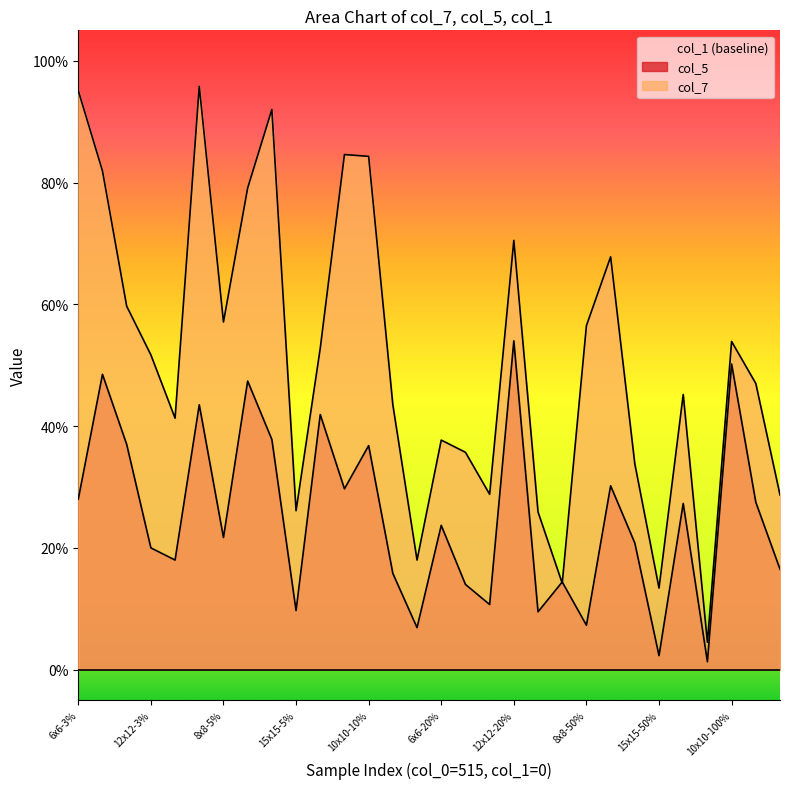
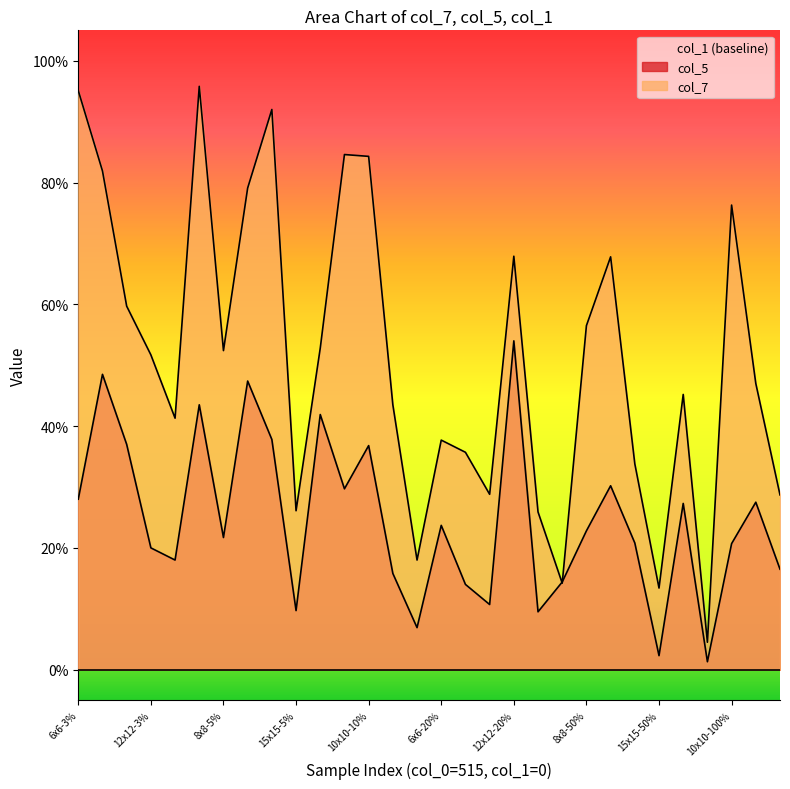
col_7, 8x8-5%: 57% -> 52%
col_7, 12x12-20%: 71% -> 68%
col_5, 8x8-50%: 7% -> 23%
col_5, 10x10-100%: 50% -> 21%
col_7, 10x10-100%: 54% -> 76%
